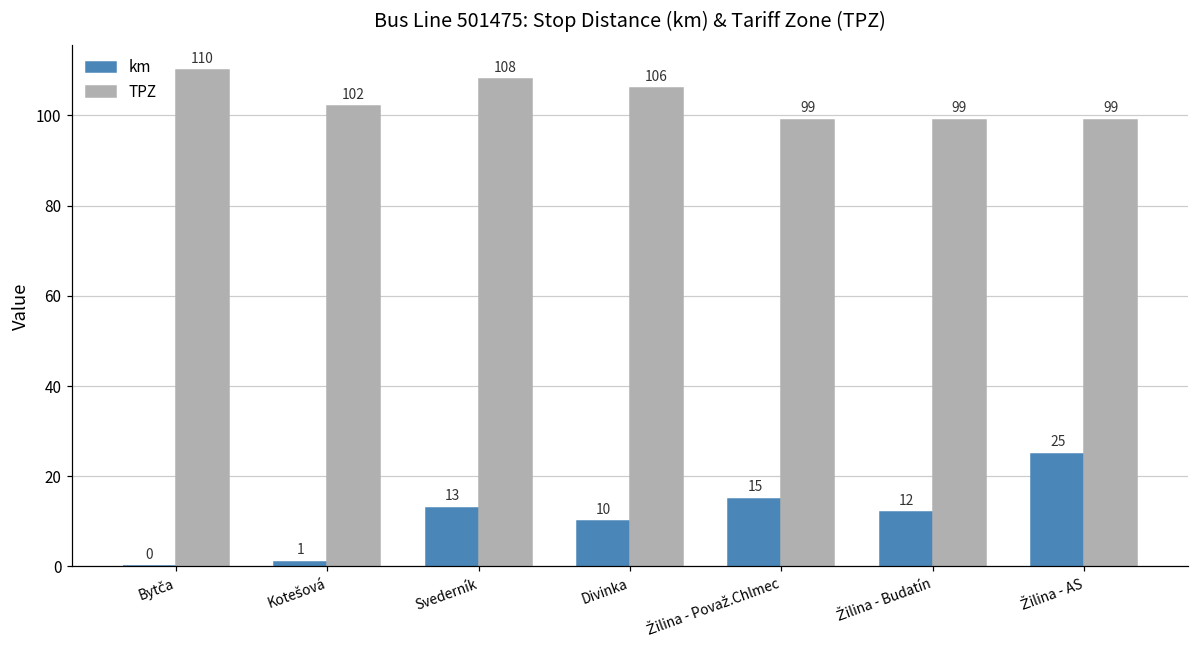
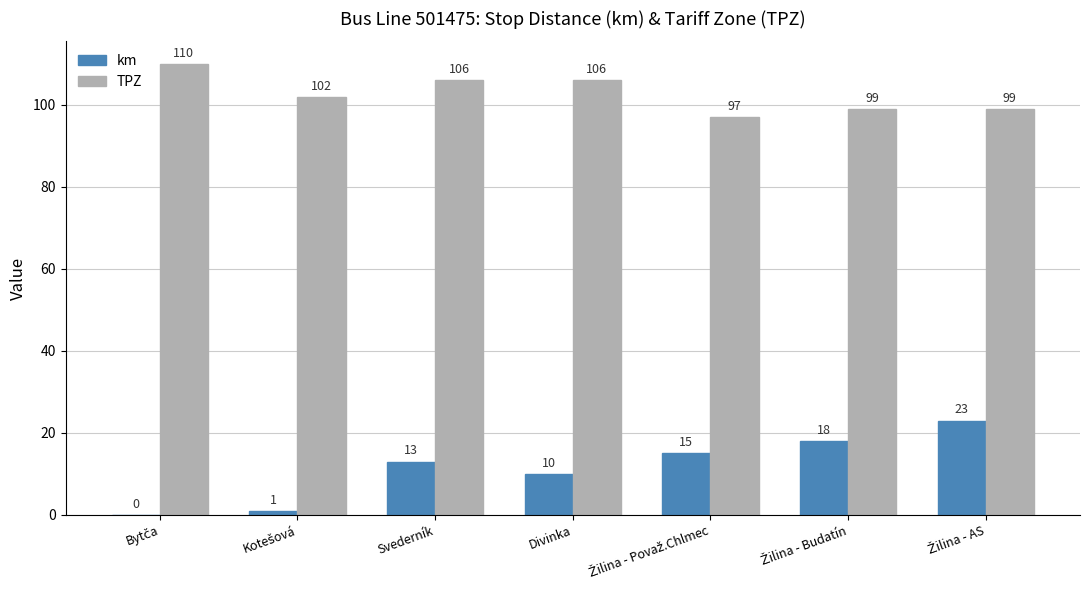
TPZ, Svederník: 108 -> 106
TPZ, Žilina - Považ.Chlmec: 99 -> 97
km, Žilina - Budatín: 12 -> 18
km, Žilina - AS: 25 -> 23
